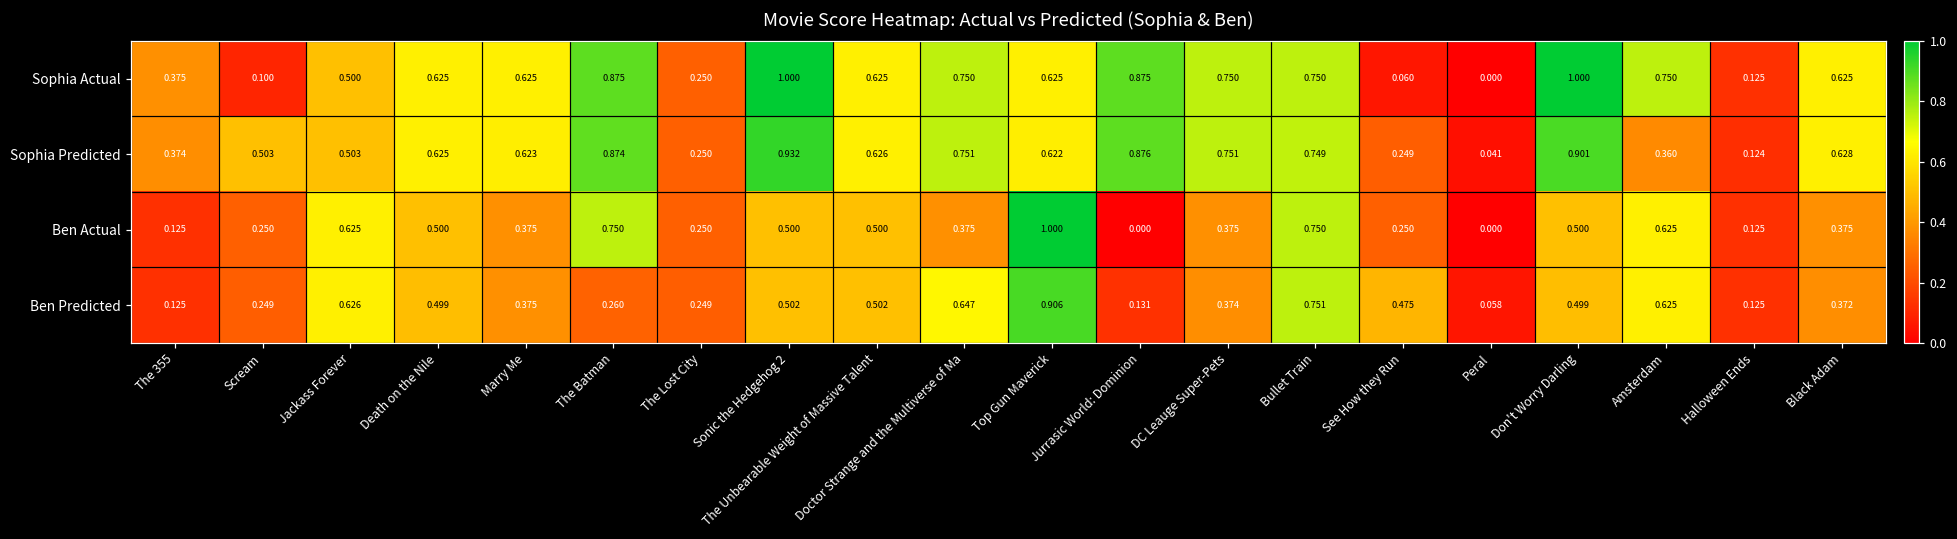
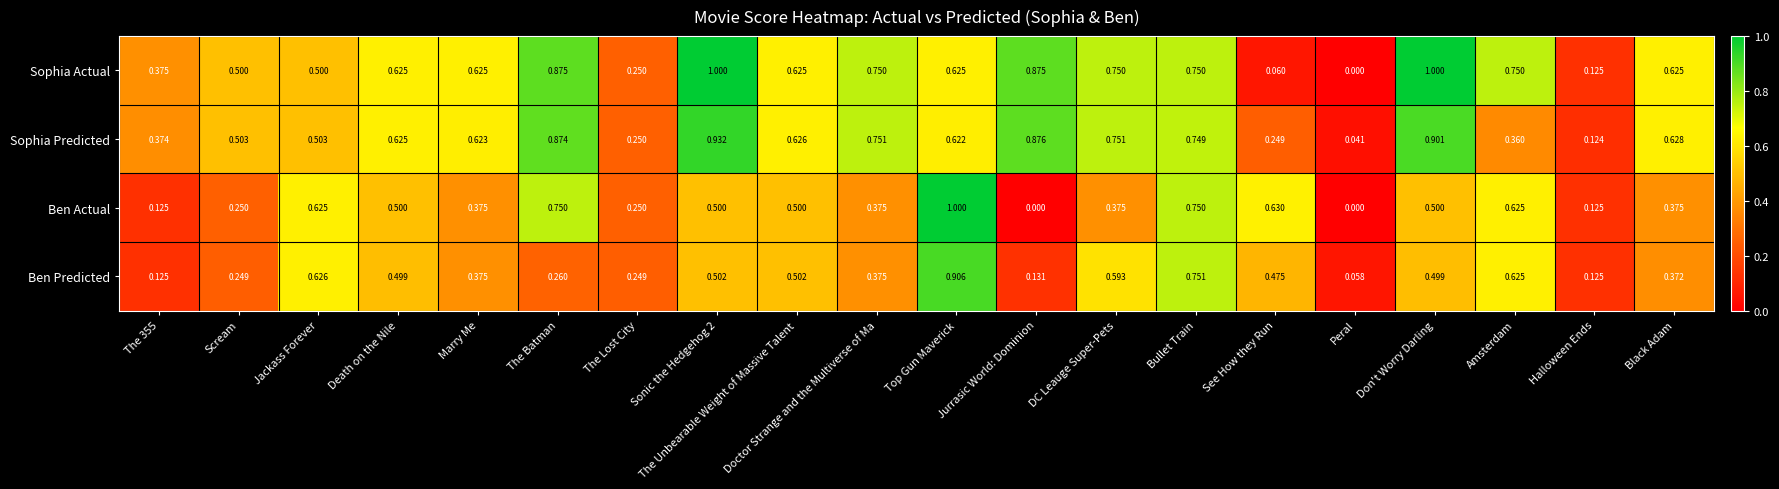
Sophia Actual, Scream: 0.100 -> 0.500
Ben Actual, See How they Run: 0.250 -> 0.630
Ben Predicted, Doctor Strange and the Multiverse of Ma: 0.647 -> 0.375
Ben Predicted, DC Leauge Super-Pets: 0.374 -> 0.593
